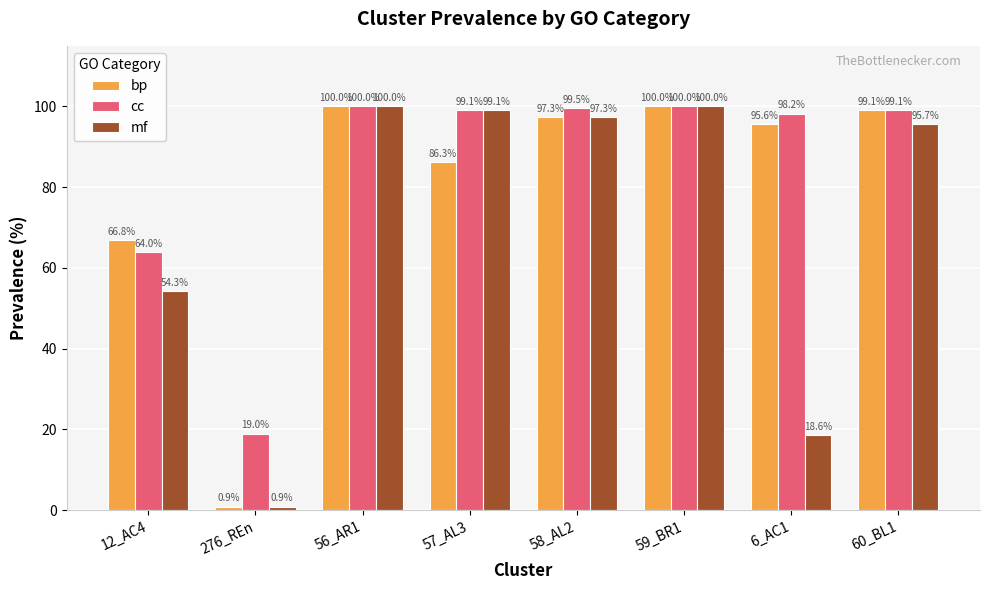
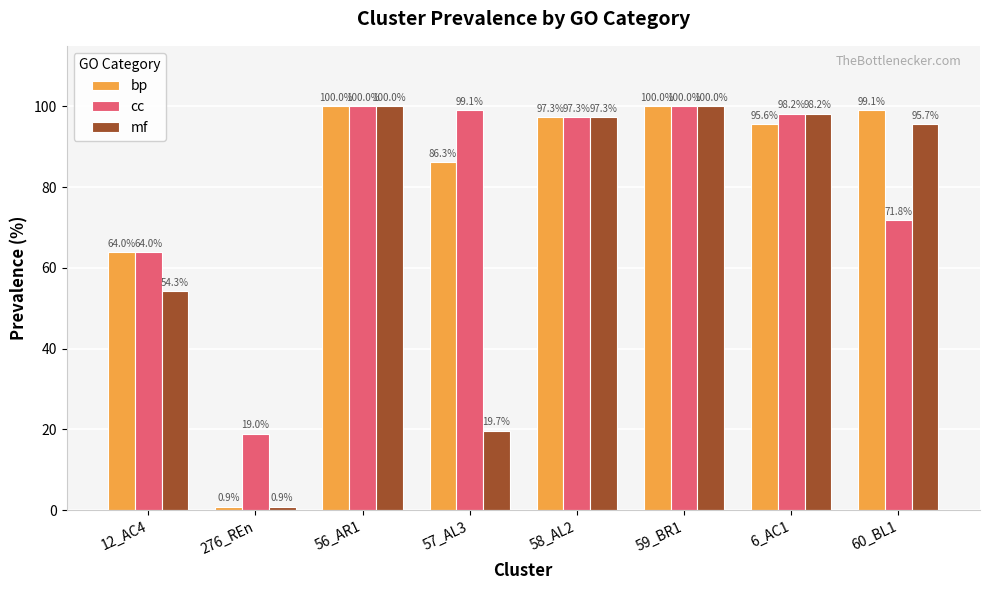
bp, 12_AC4: 66.8% -> 64.0%
mf, 57_AL3: 99.1% -> 19.7%
cc, 58_AL2: 99.5% -> 97.3%
mf, 6_AC1: 18.6% -> 98.2%
cc, 60_BL1: 99.1% -> 71.8%
